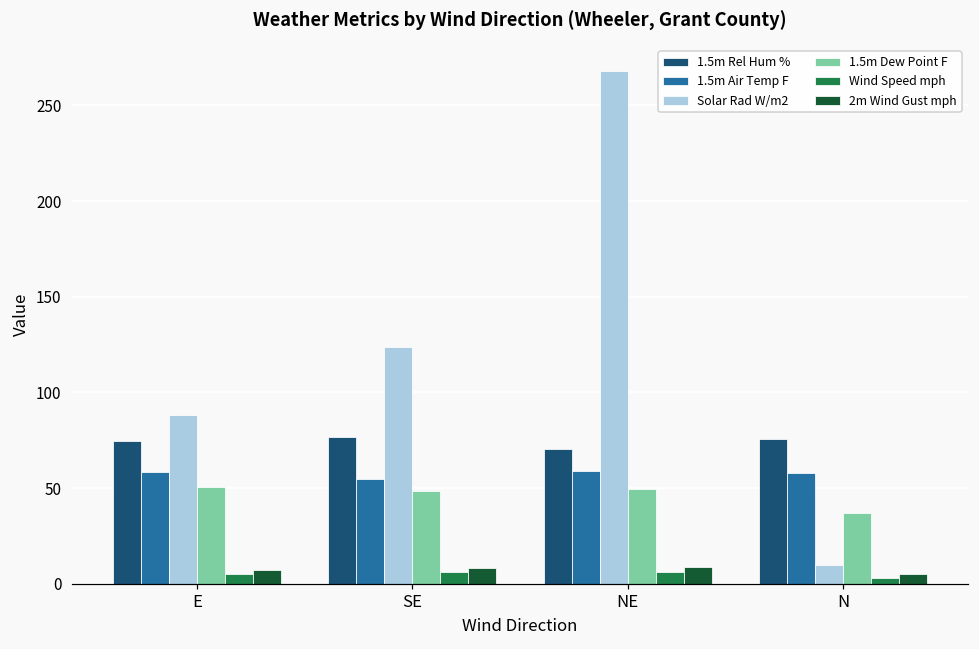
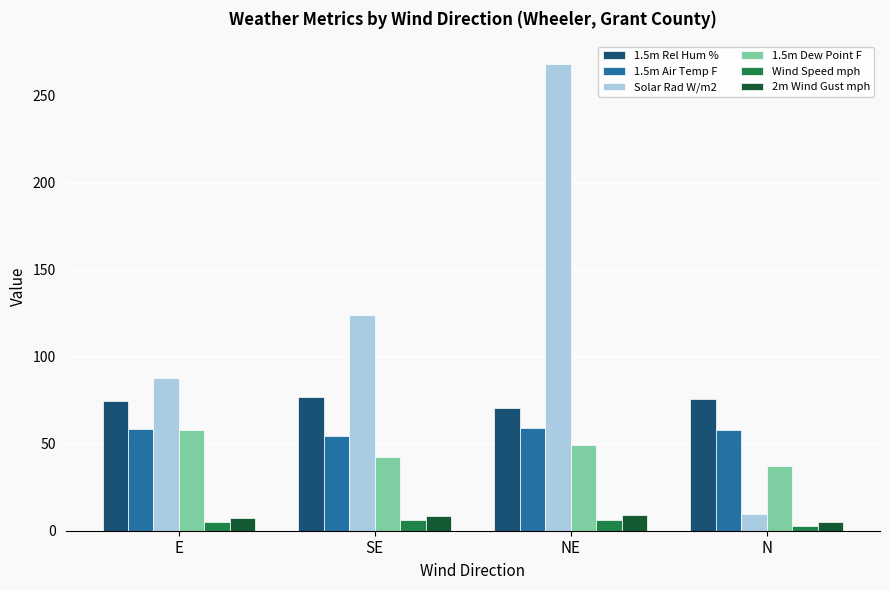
1.5m Dew Point F, E: 51 -> 58
1.5m Dew Point F, SE: 48 -> 42
